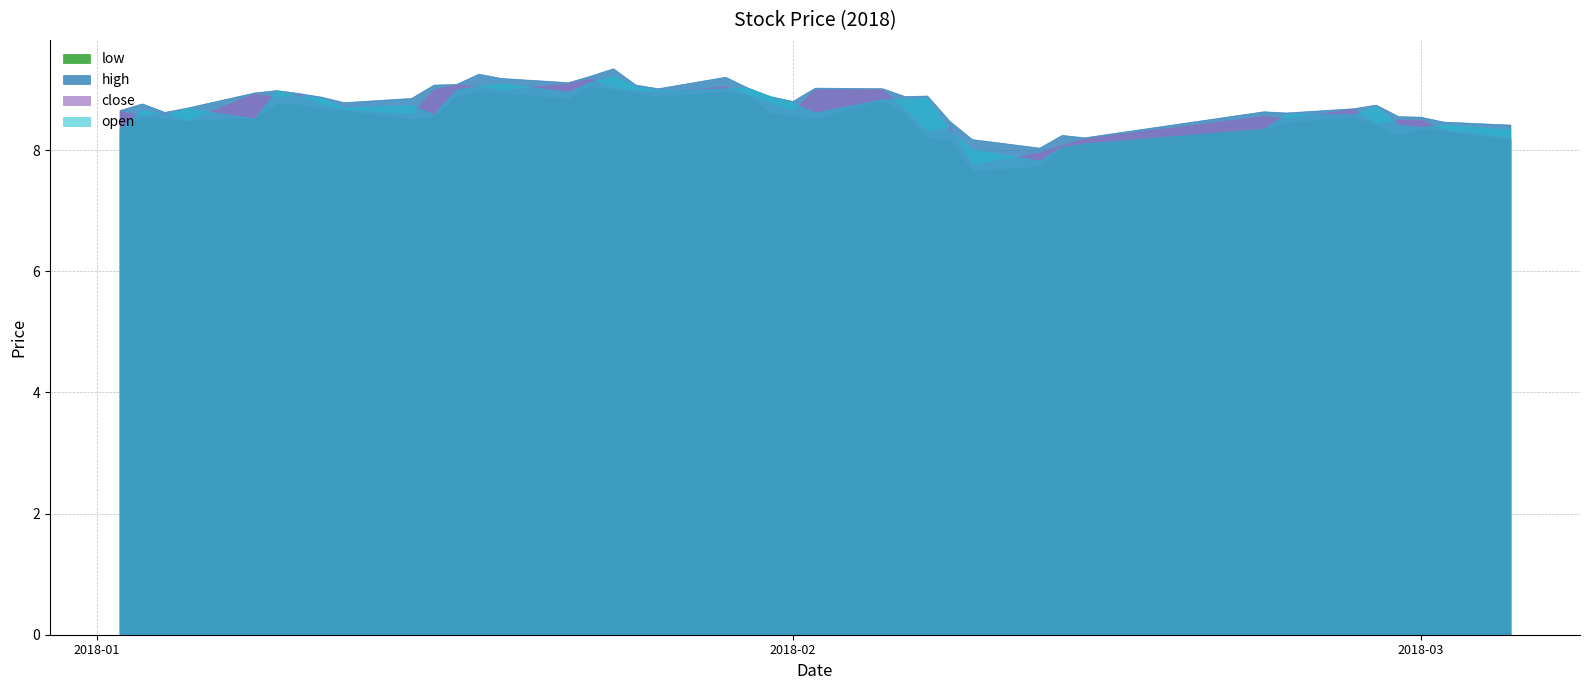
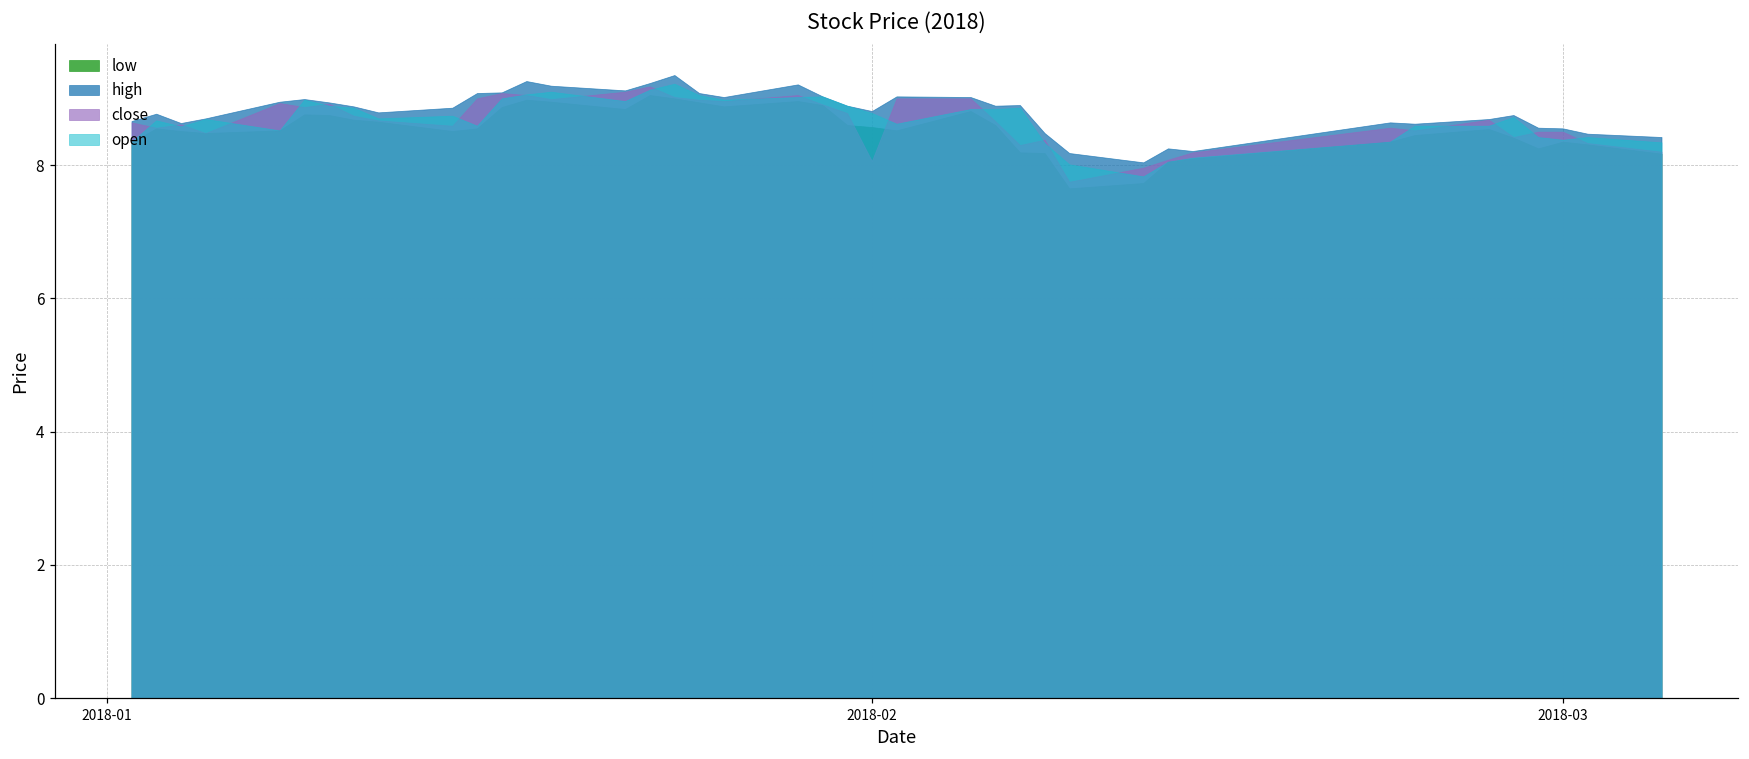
close, 2018-02: 8.7 -> 8.1
